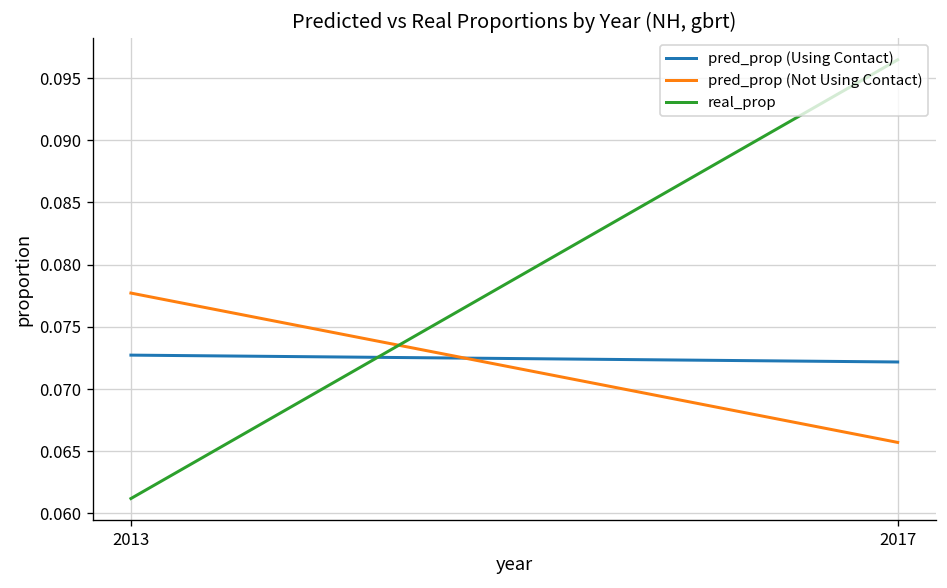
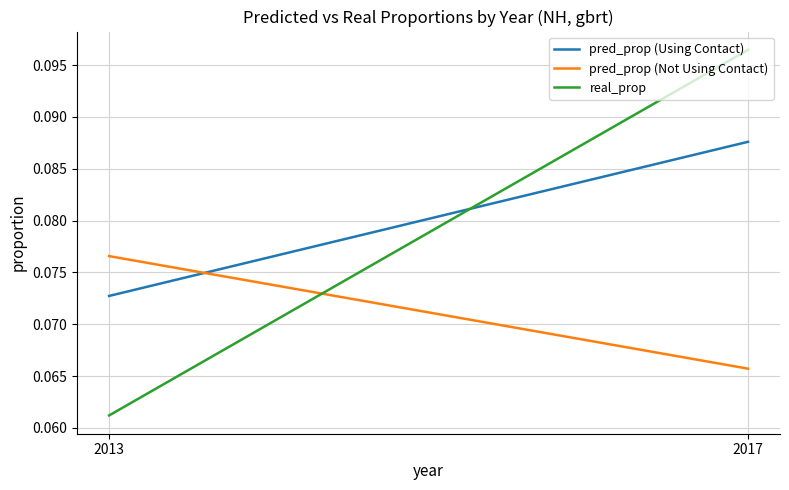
pred_prop (Not Using Contact), 2013: 0.0777 -> 0.0766
pred_prop (Using Contact), 2017: 0.0722 -> 0.0876
